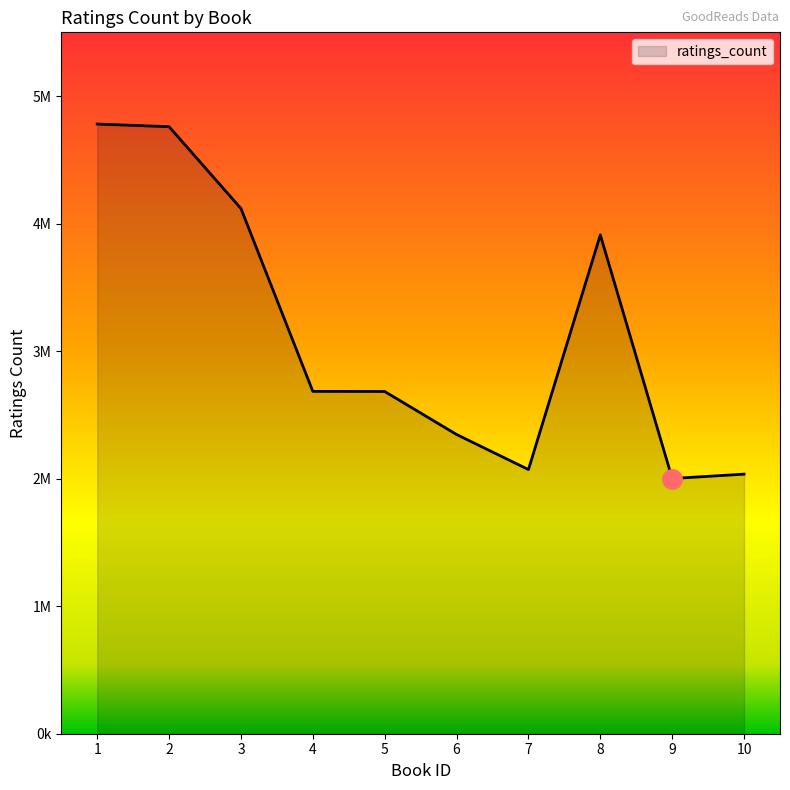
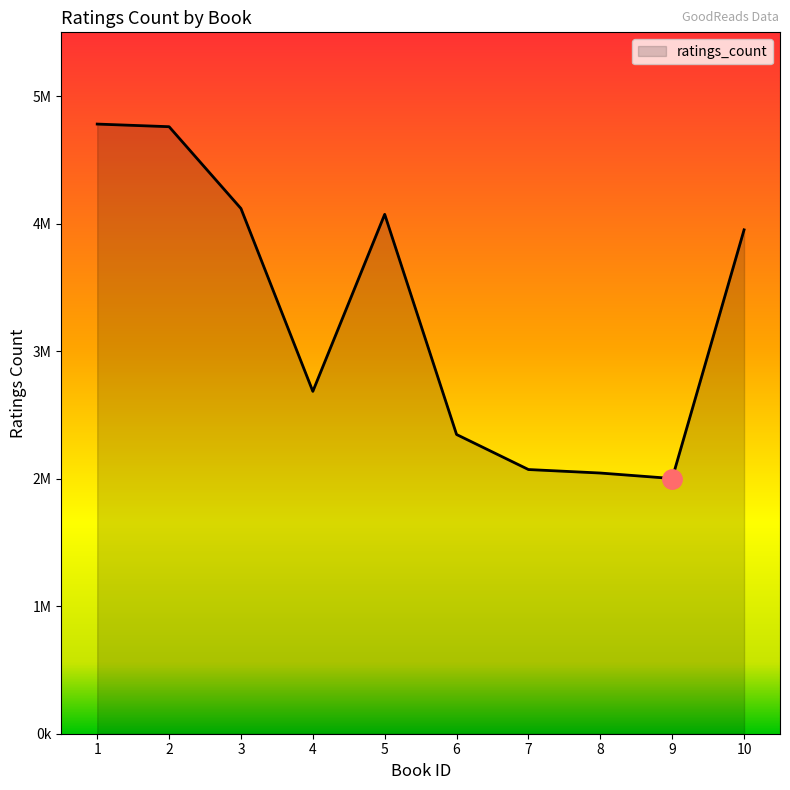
ratings_count, 5: 2680000 -> 4070000
ratings_count, 8: 3910000 -> 2040000
ratings_count, 10: 2040000 -> 3950000
